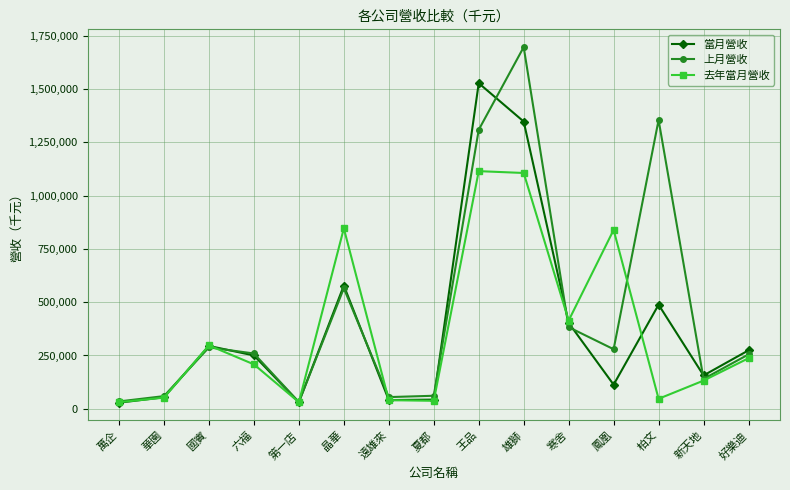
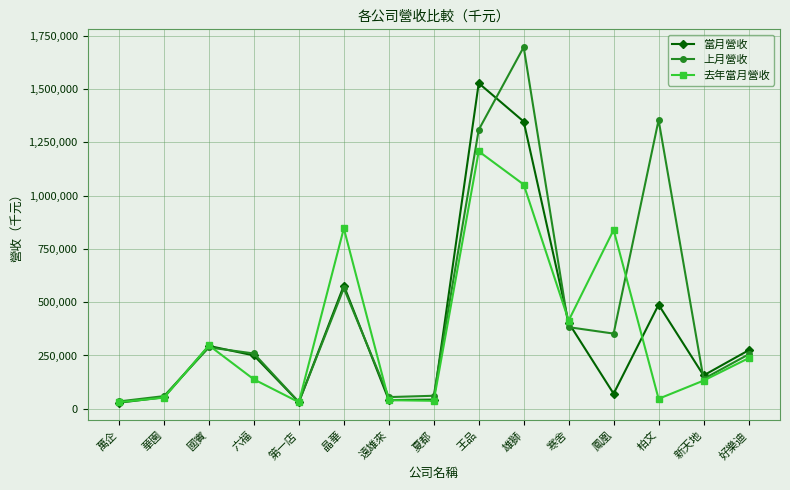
去年當月營收, 六福: 210,000 -> 140,000
去年當月營收, 王品: 1,110,000 -> 1,210,000
去年當月營收, 雄獅: 1,110,000 -> 1,050,000
當月營收, 鳳凰: 110,000 -> 70,000
上月營收, 鳳凰: 280,000 -> 350,000
